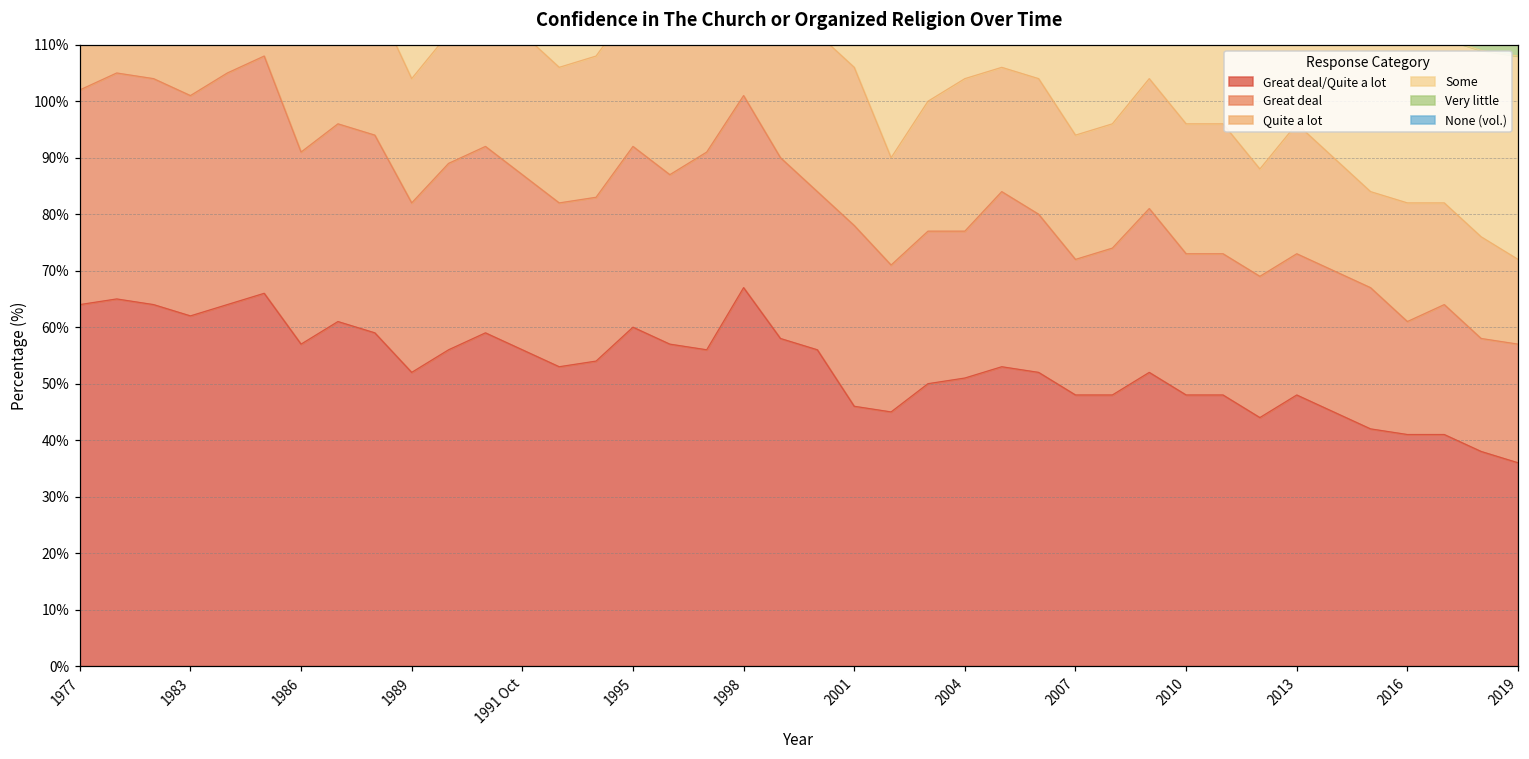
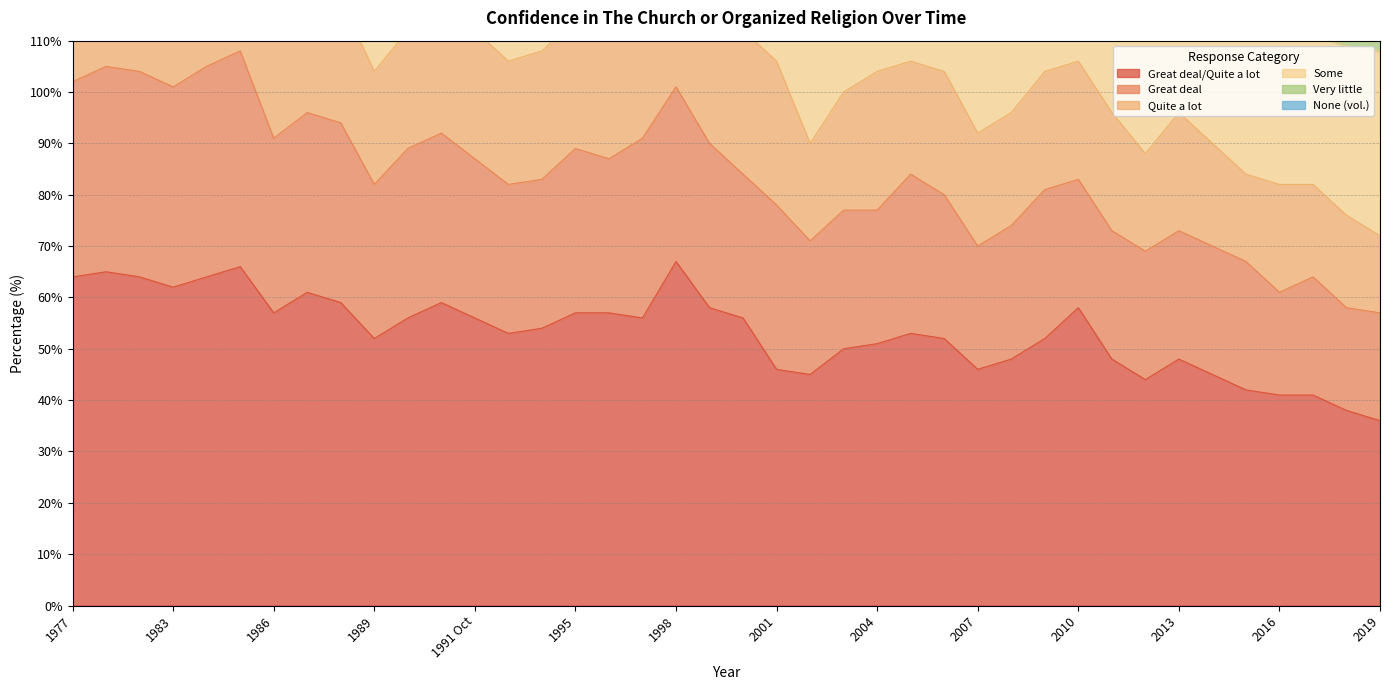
Great deal/Quite a lot, 1995: 60% -> 57%
Great deal/Quite a lot, 2007: 48% -> 46%
Great deal/Quite a lot, 2010: 48% -> 58%
